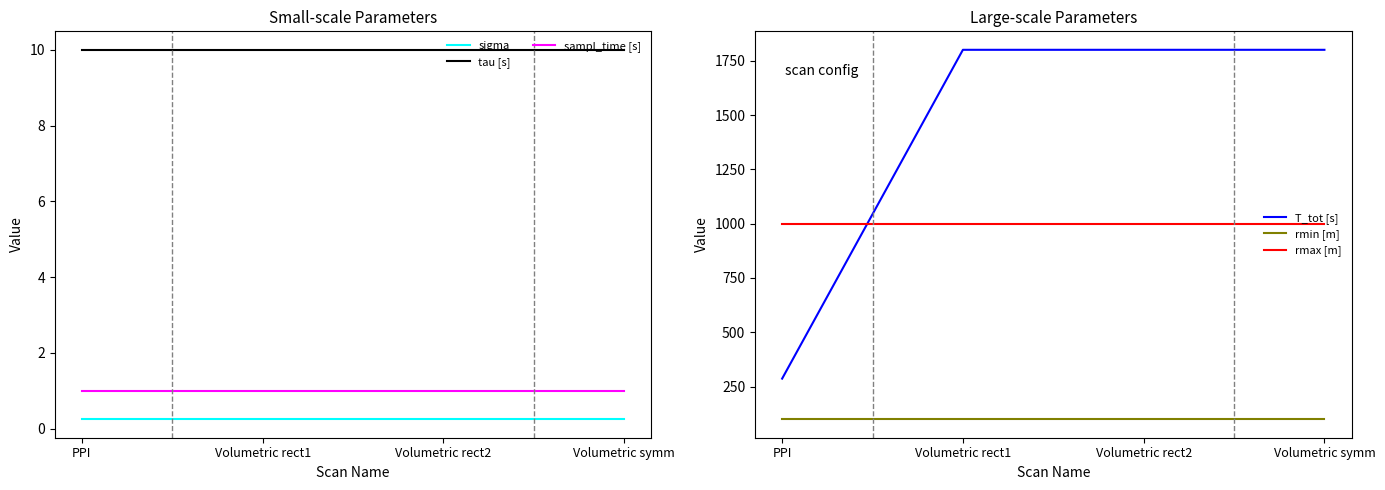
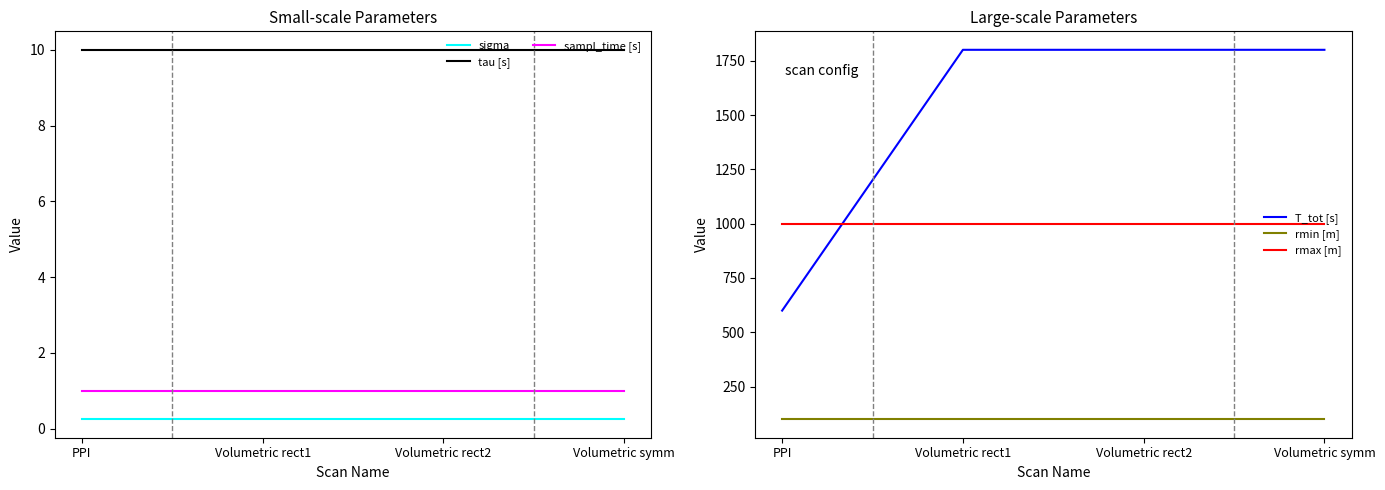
Large-scale Parameters, T_tot [s], PPI: 290 -> 600
